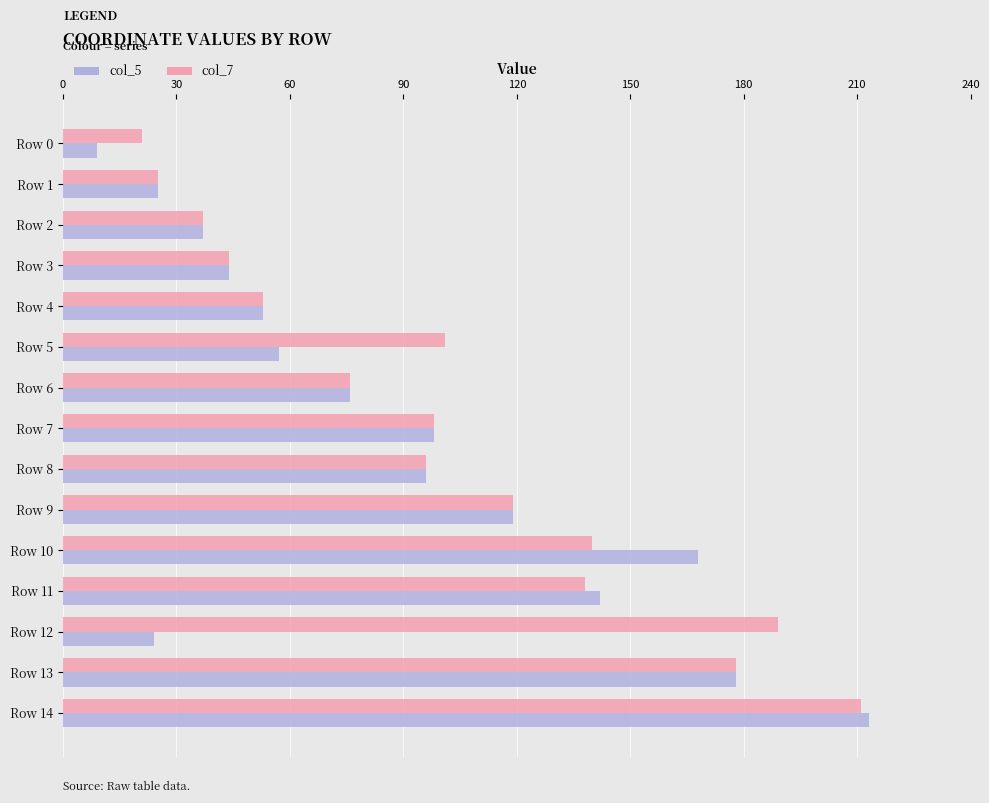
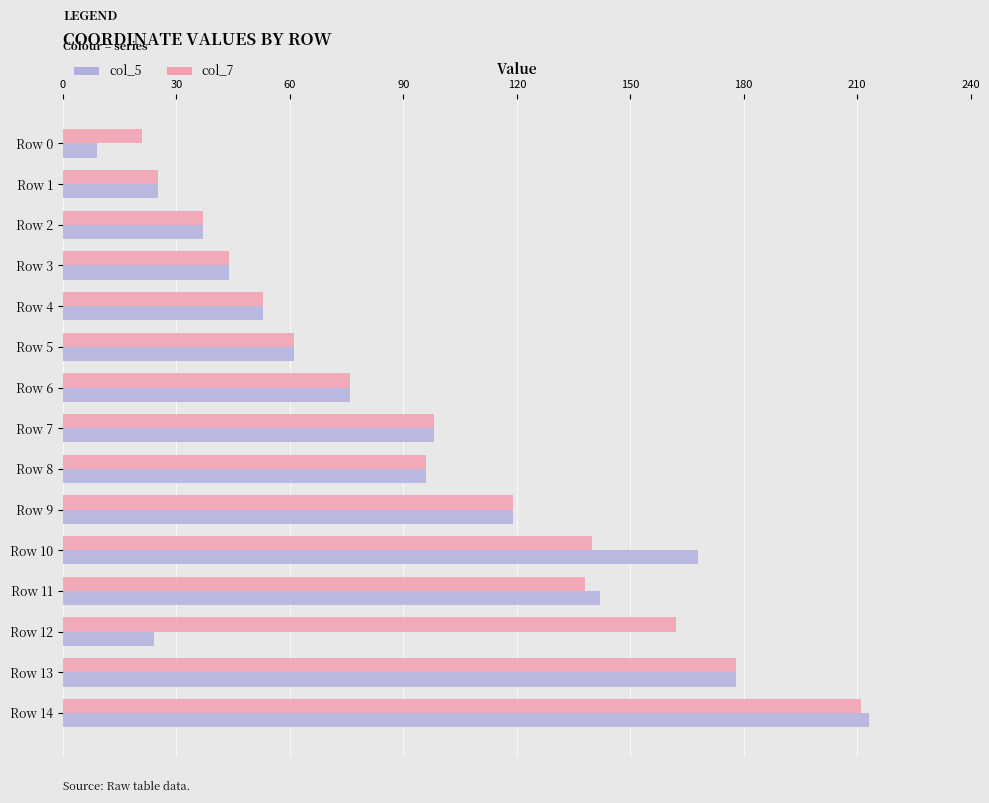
col_7, Row 5: 101 -> 61
col_5, Row 5: 57 -> 61
col_7, Row 12: 189 -> 162
